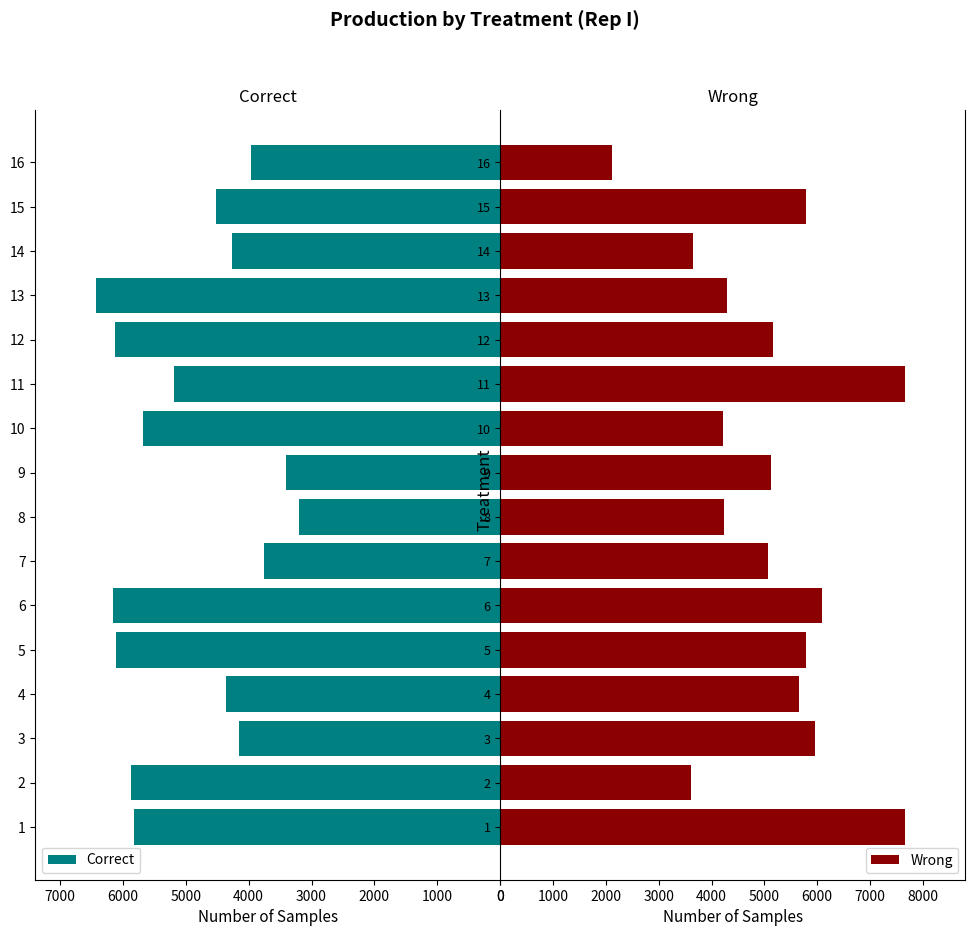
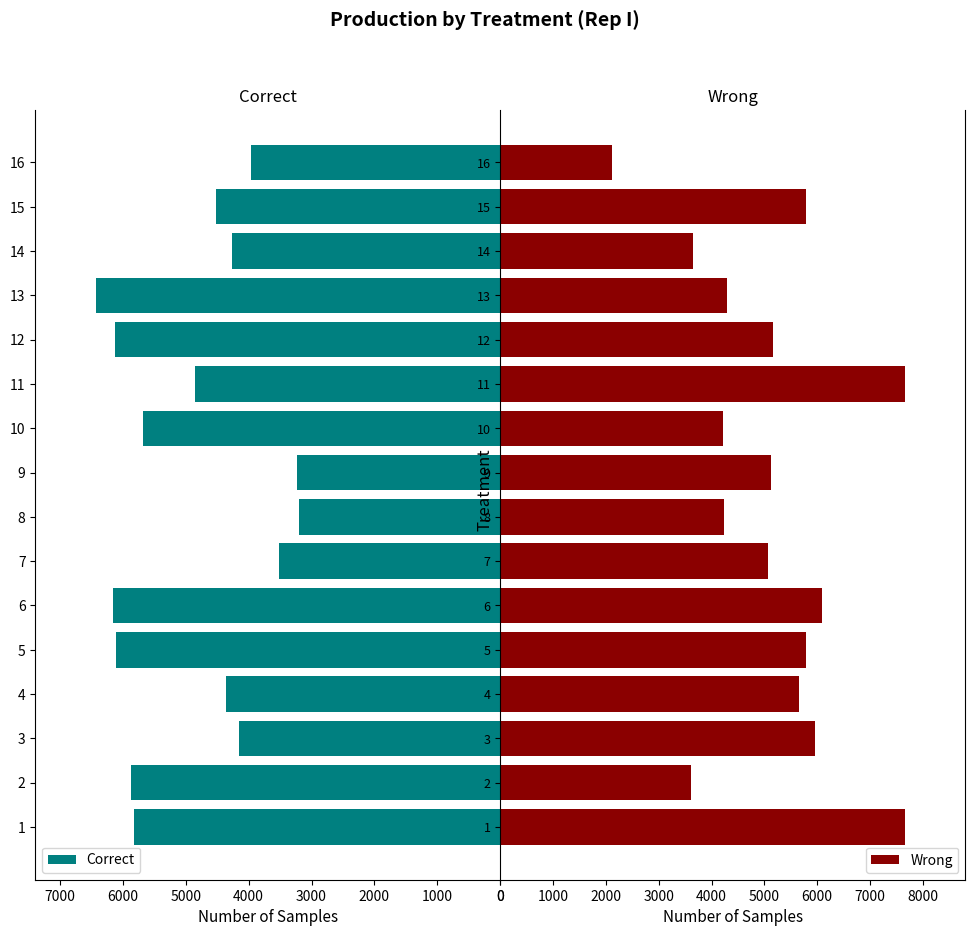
Correct, 11: 5200 -> 4900
Correct, 9: 3400 -> 3200
Correct, 7: 3800 -> 3500
